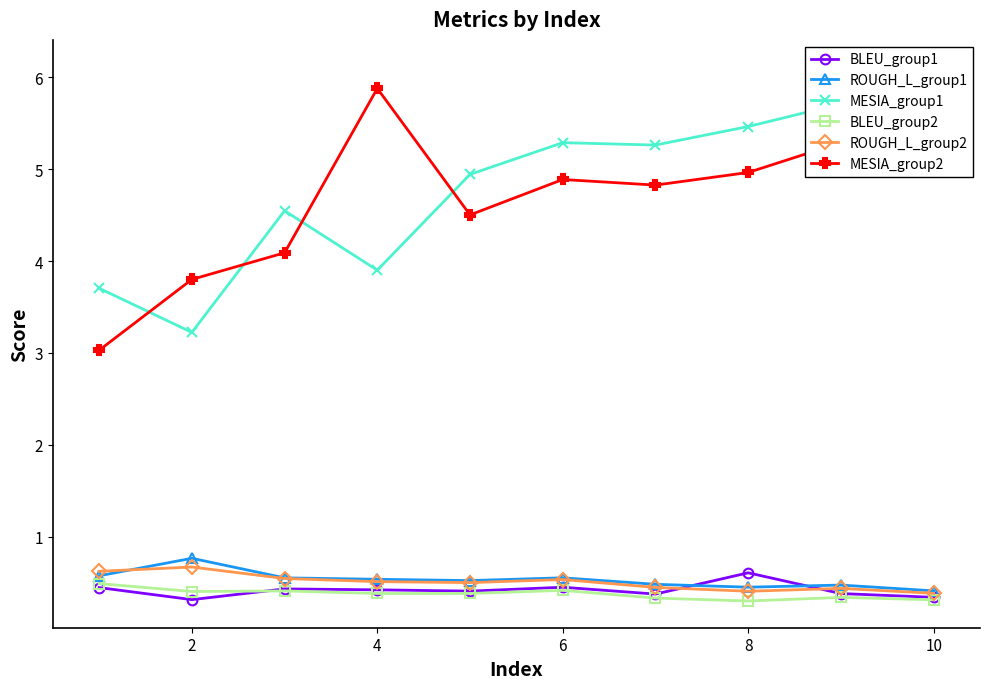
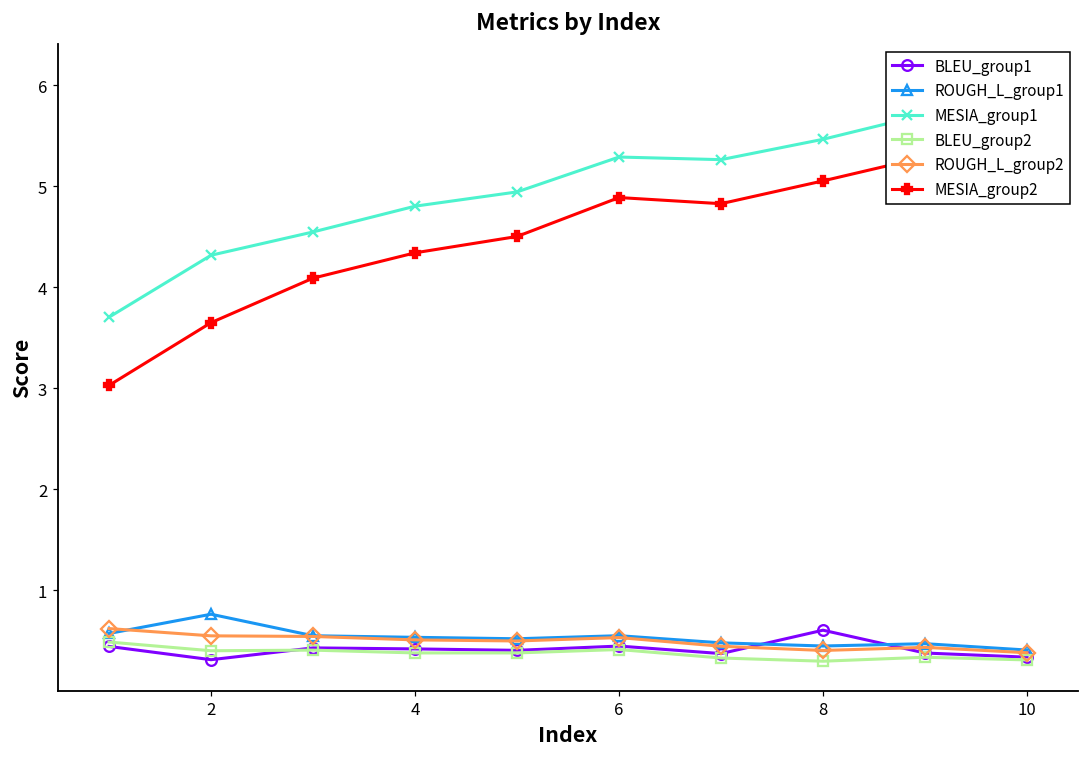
MESIA_group1, 2: 3.2 -> 4.3
ROUGH_L_group2, 2: 0.7 -> 0.5
MESIA_group2, 2: 3.8 -> 3.6
MESIA_group1, 4: 3.9 -> 4.8
MESIA_group2, 4: 5.9 -> 4.3
MESIA_group2, 8: 5.0 -> 5.1
